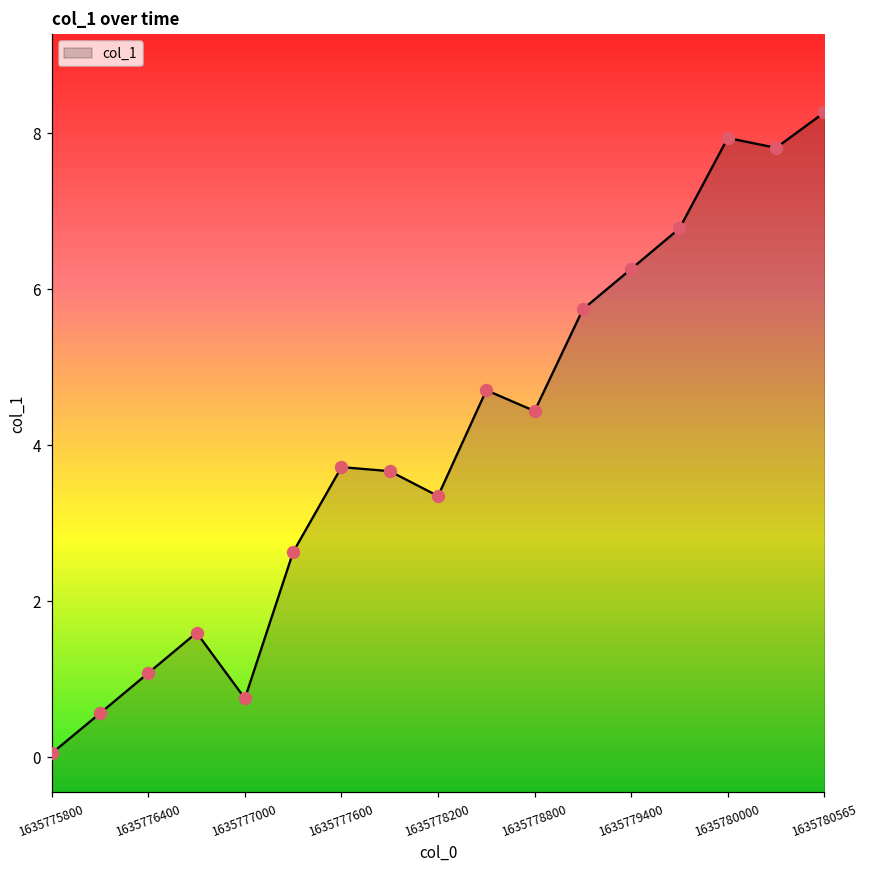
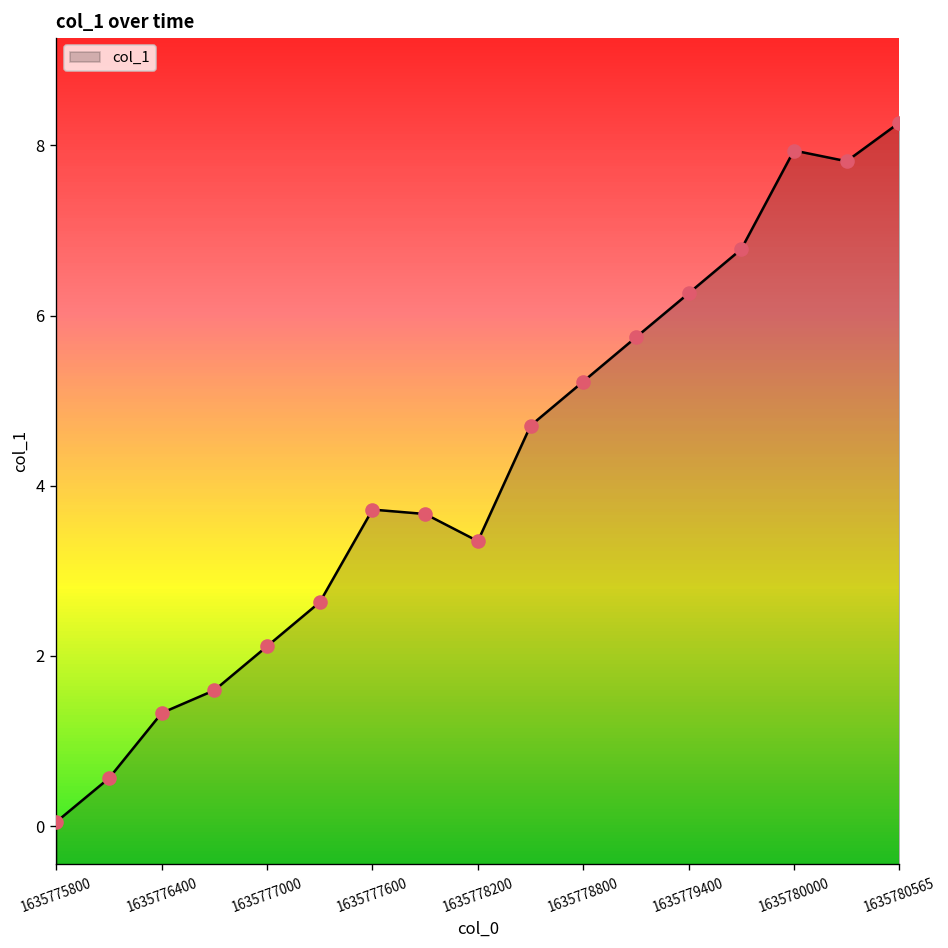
1635776400: 1.1 -> 1.3
1635777000: 0.8 -> 2.1
1635778800: 4.4 -> 5.2
